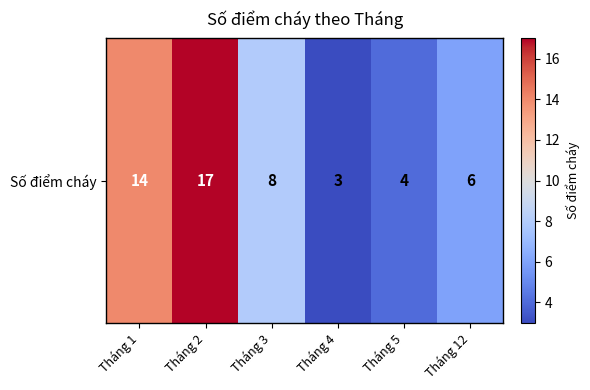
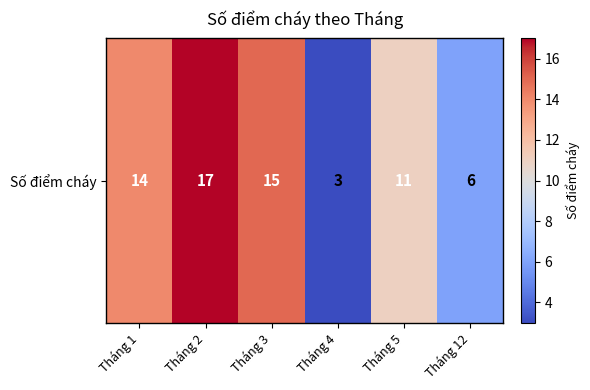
Số điểm cháy, Tháng 3: 8 -> 15
Số điểm cháy, Tháng 5: 4 -> 11
